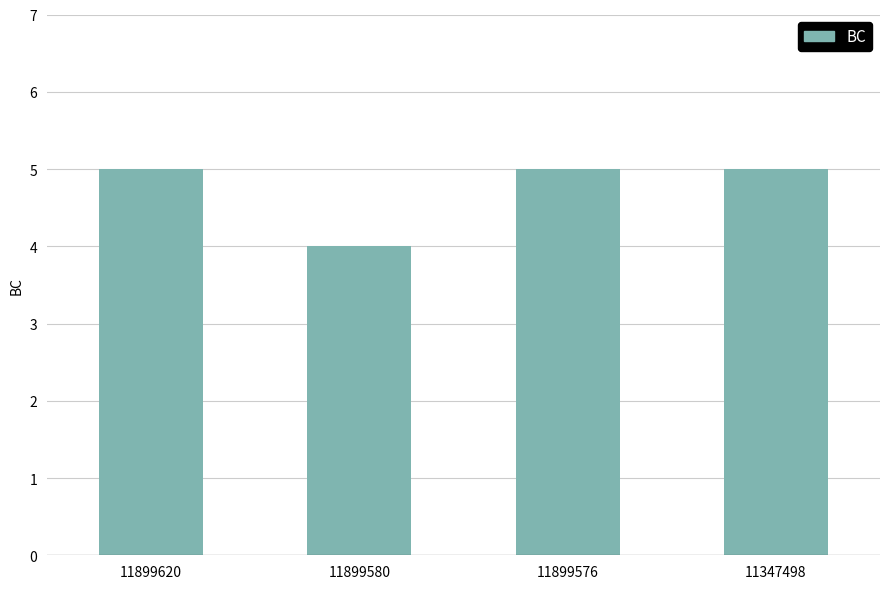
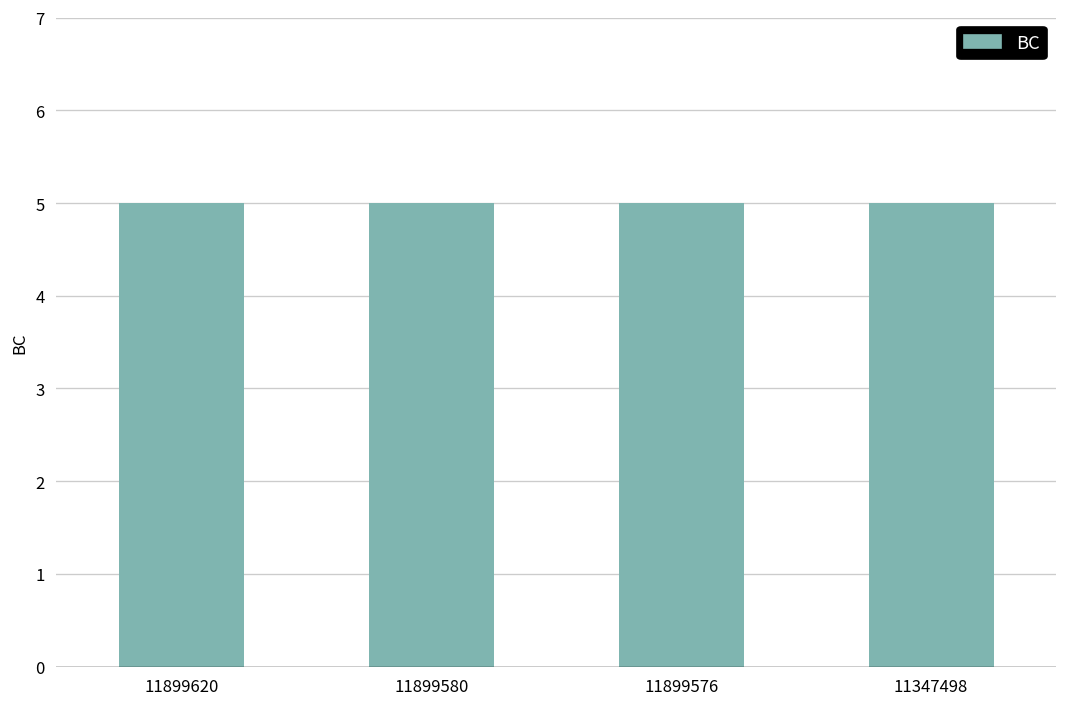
11899580: 4 -> 5
